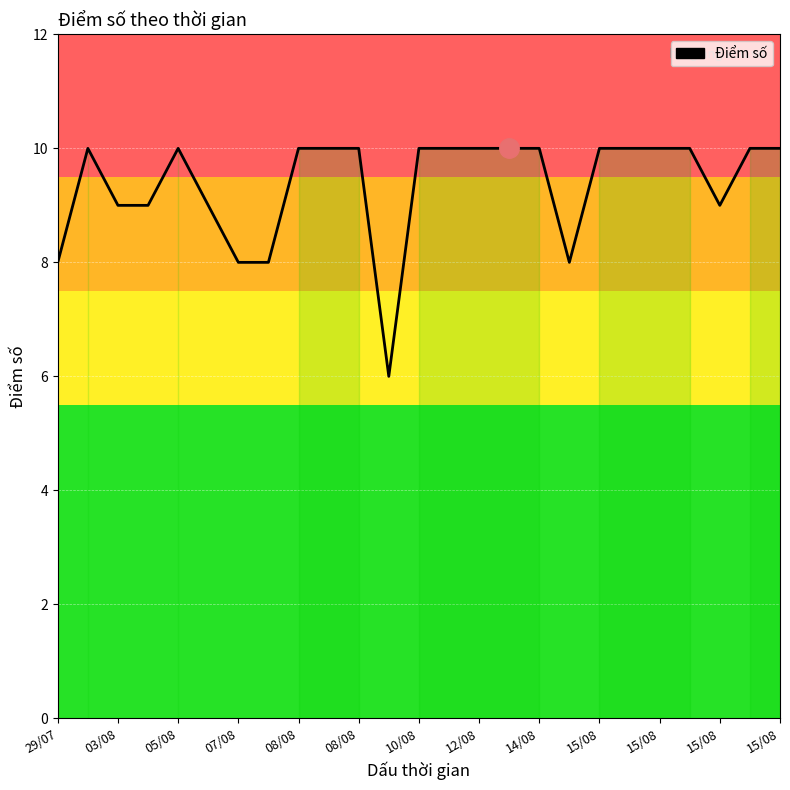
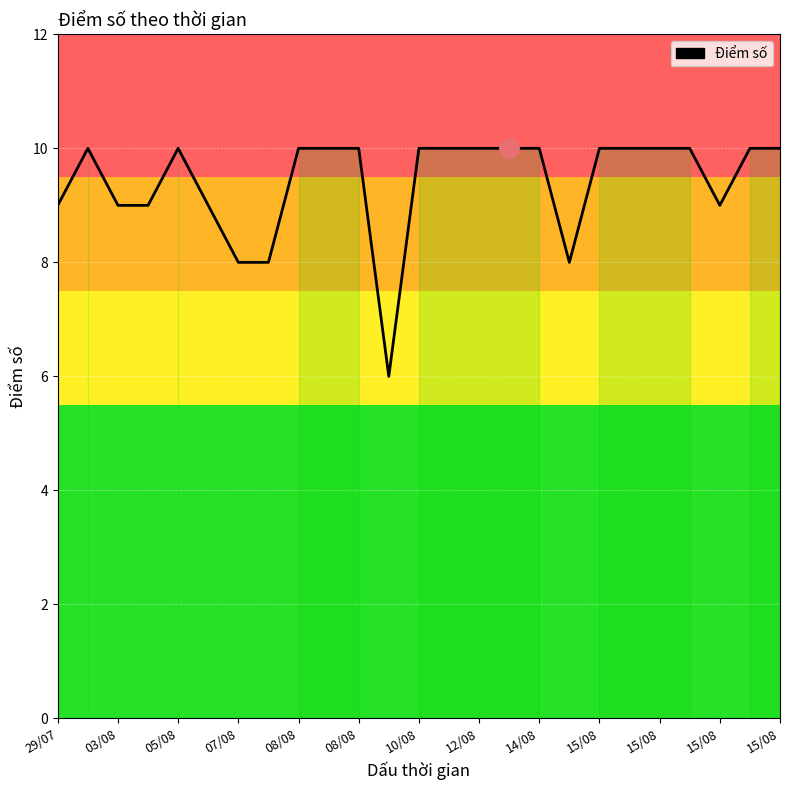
Điểm số, 29/07: 8 -> 9
